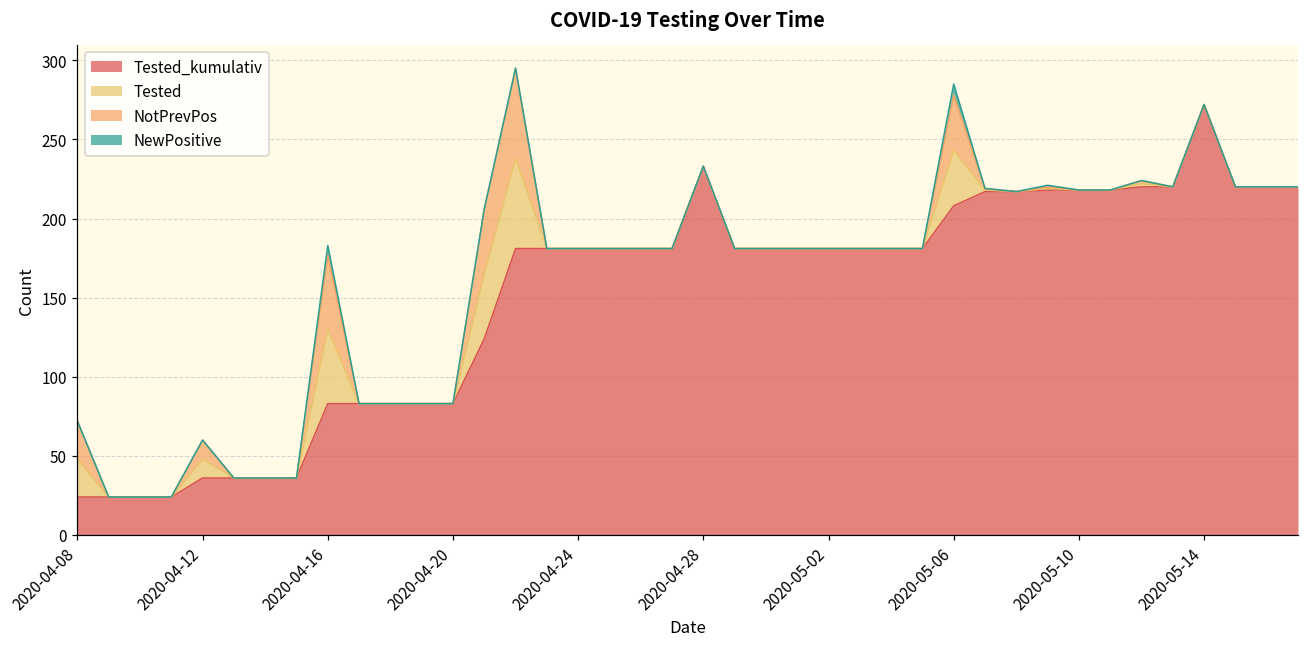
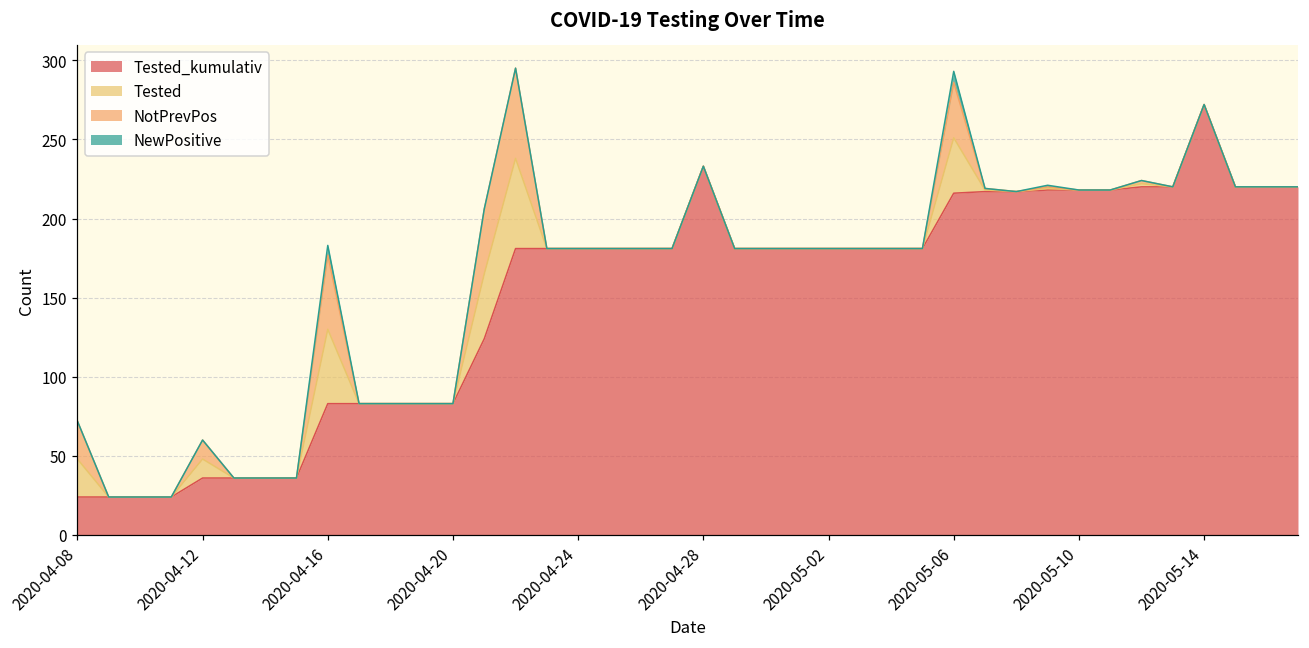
Tested_kumulativ, 2020-05-06: 208 -> 216
